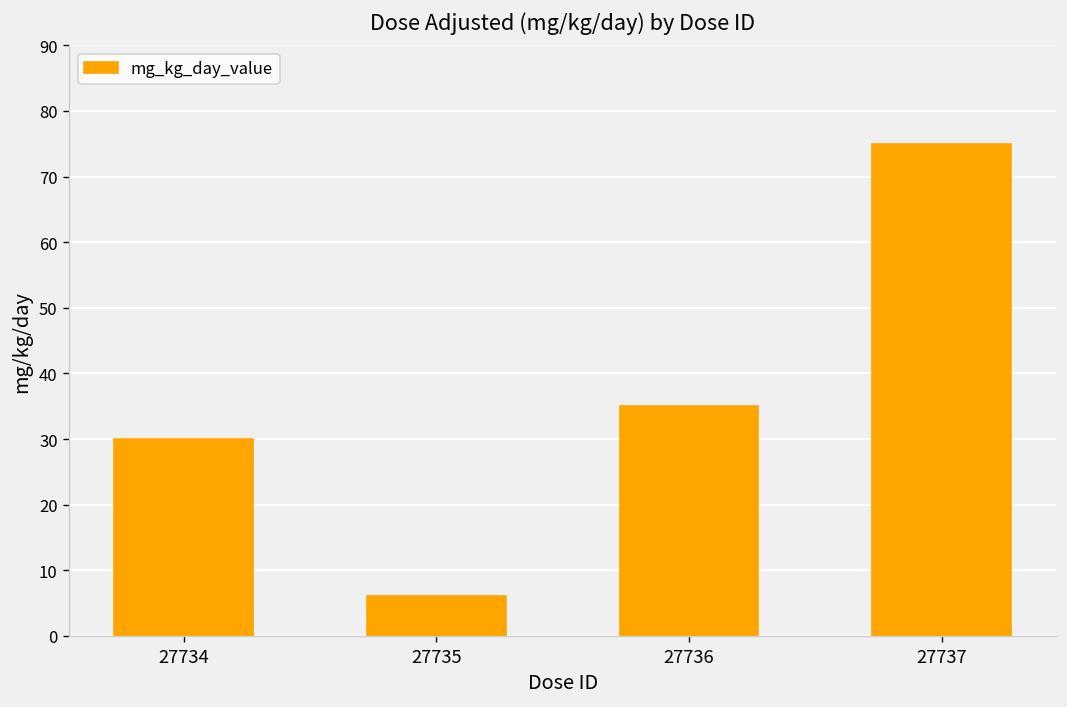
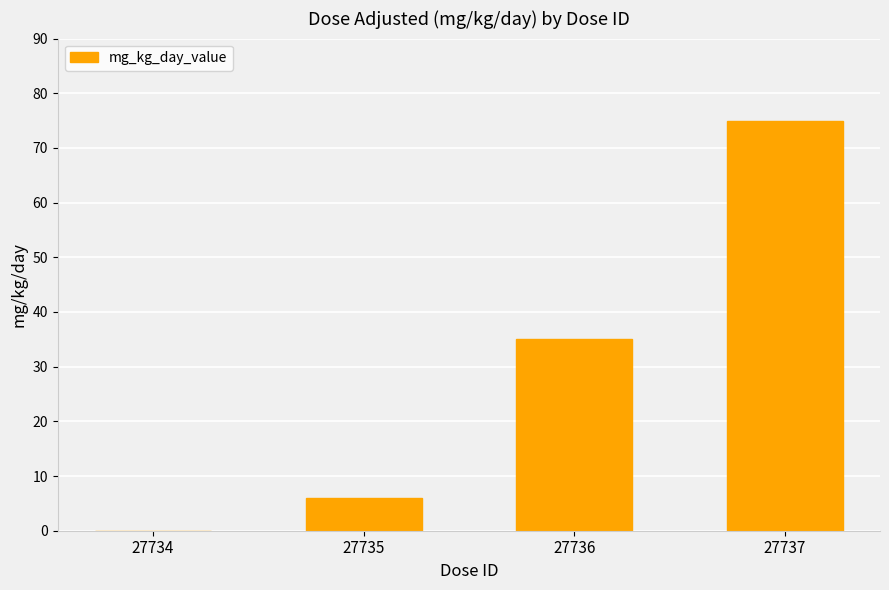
27734: 30 -> 0
